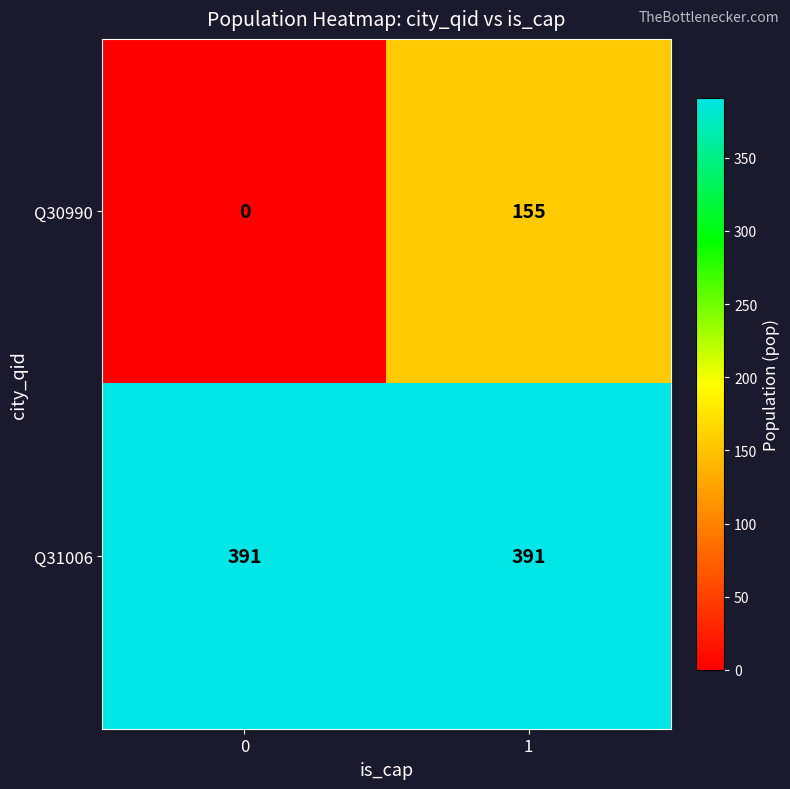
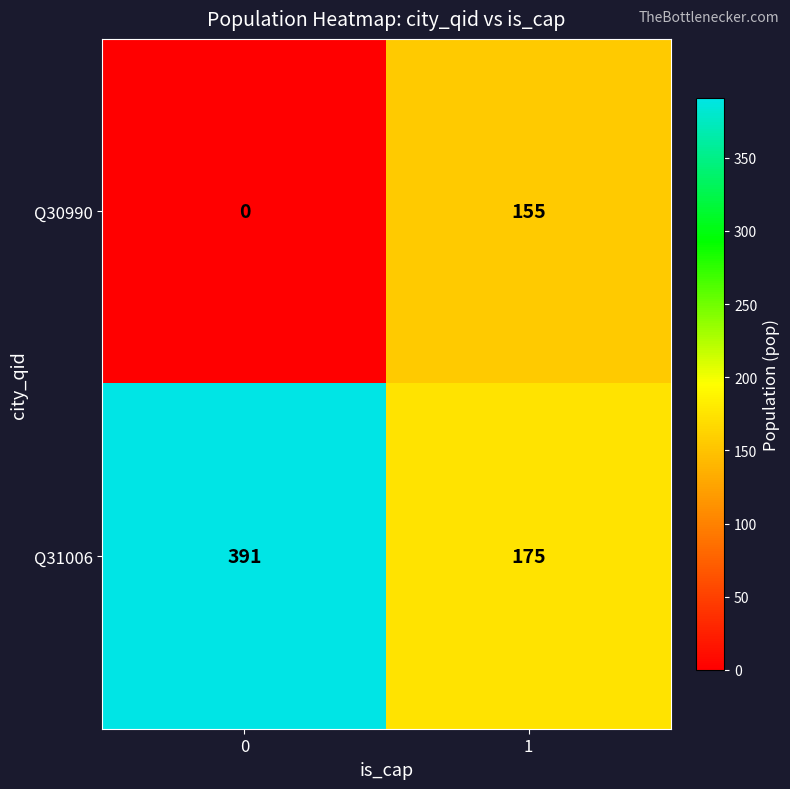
Q31006, 1: 391 -> 175
